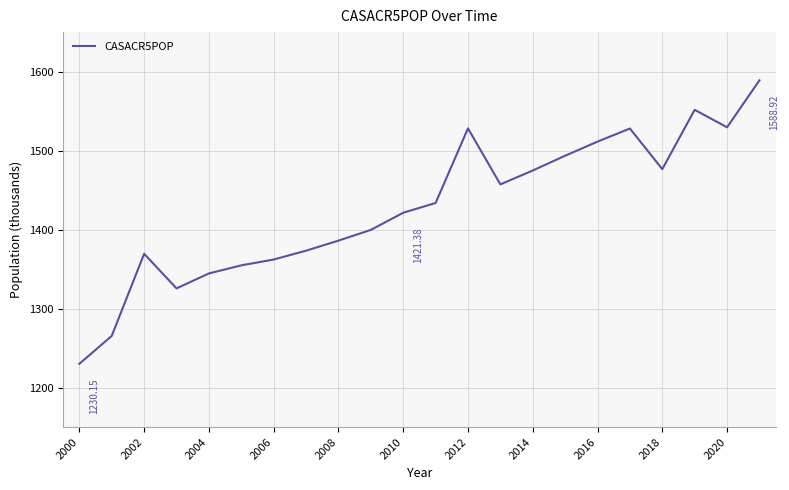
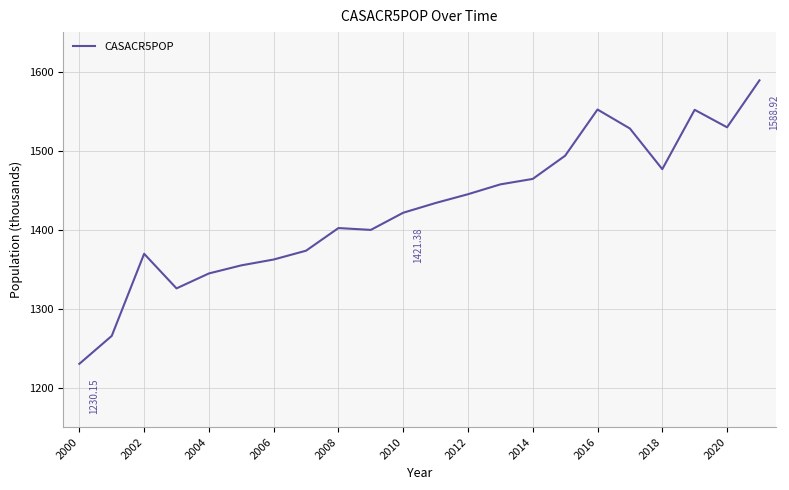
2008: 1390 -> 1400
2012: 1530 -> 1440
2014: 1470 -> 1460
2016: 1510 -> 1550
